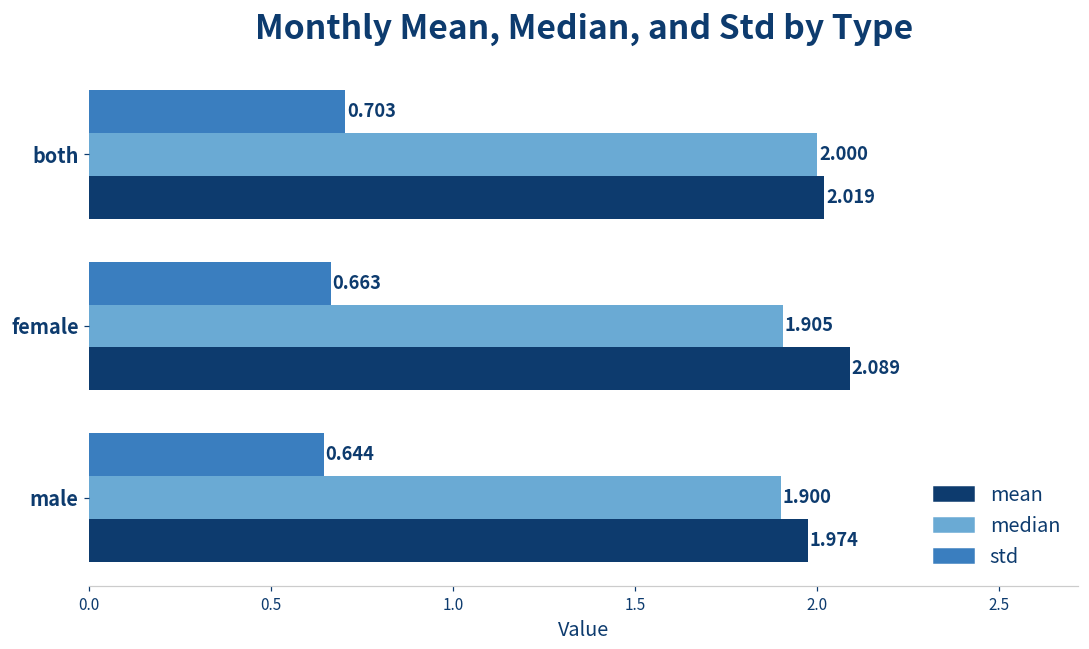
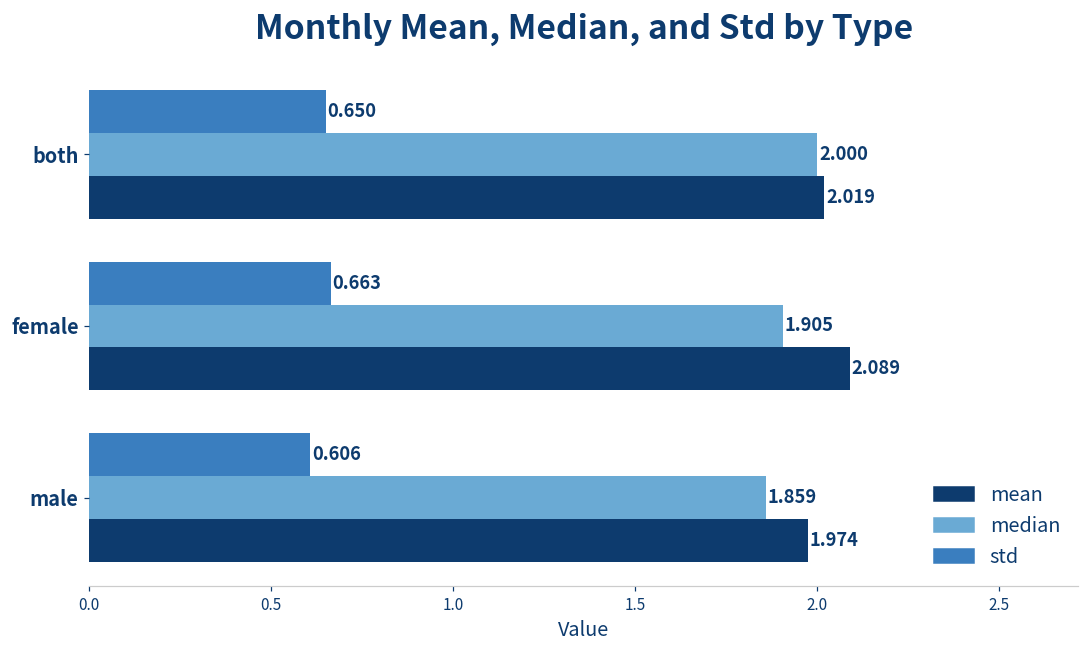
std, both: 0.703 -> 0.650
std, male: 0.644 -> 0.606
median, male: 1.900 -> 1.859
